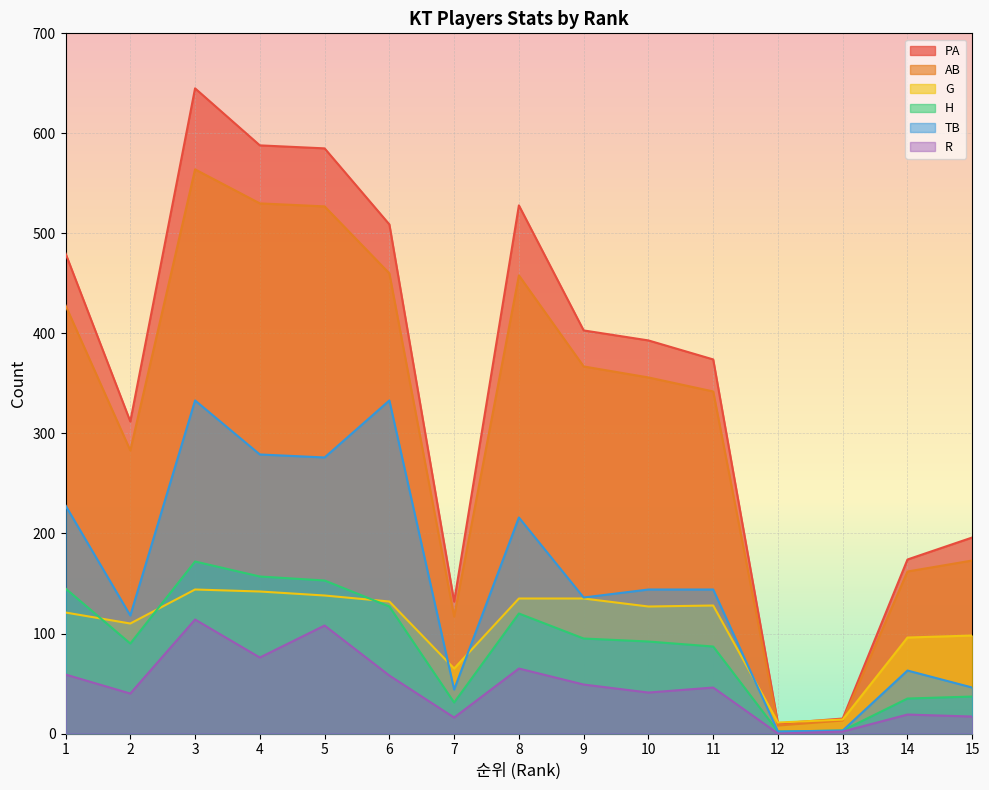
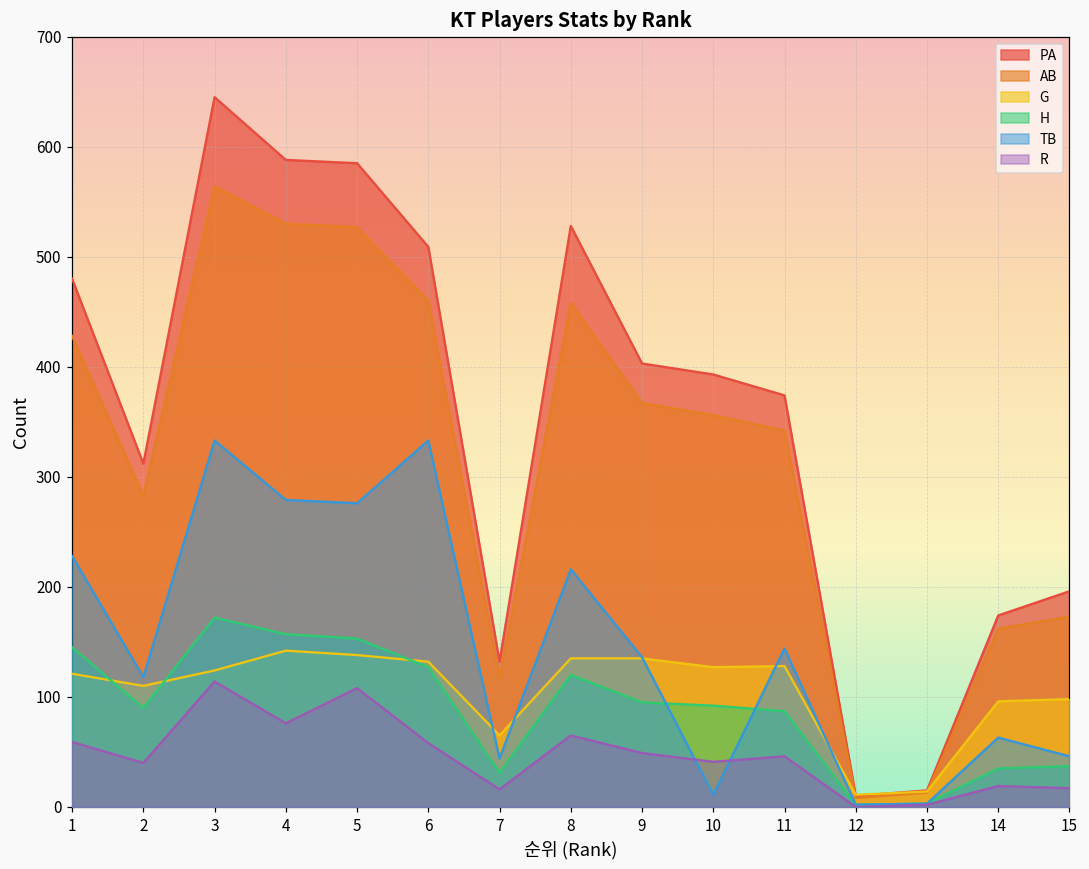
G, 3: 144 -> 124
TB, 10: 144 -> 11
